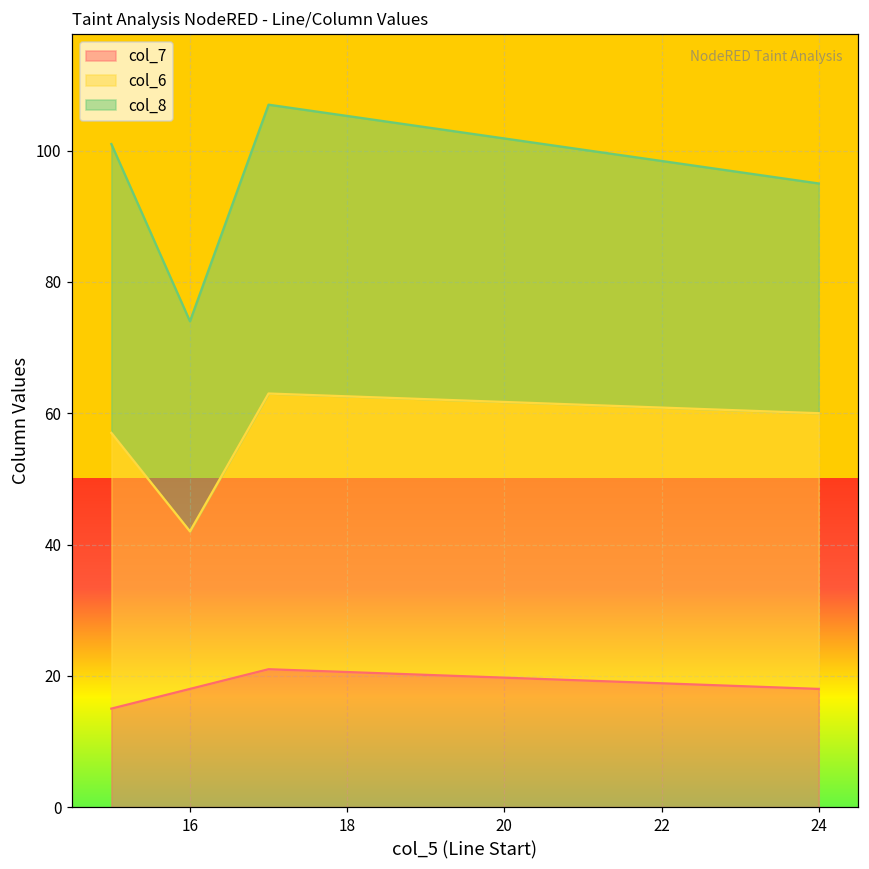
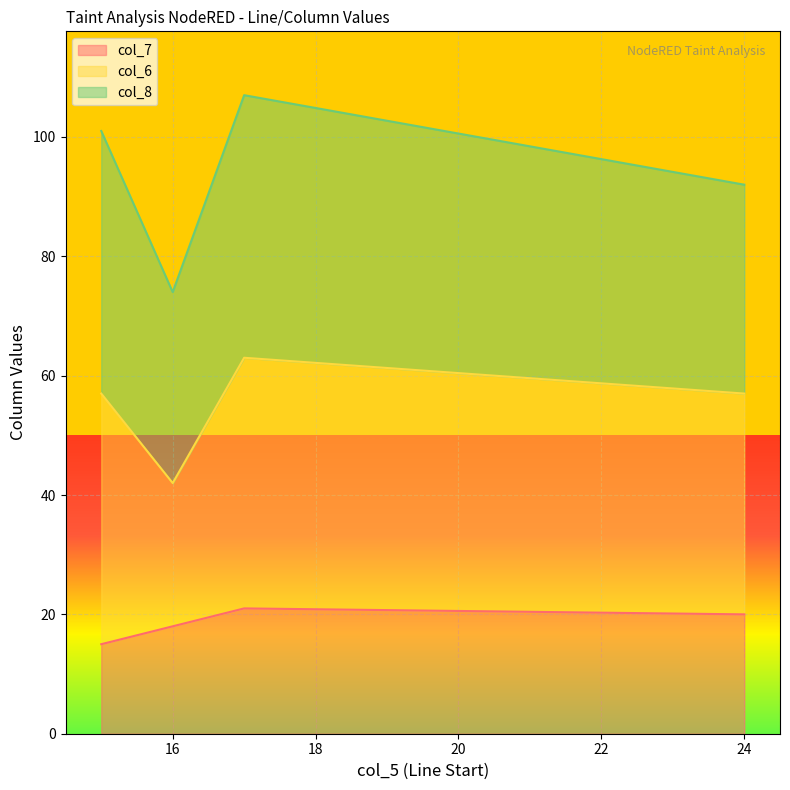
col_7, 24: 18 -> 20
col_6, 24: 42 -> 37
